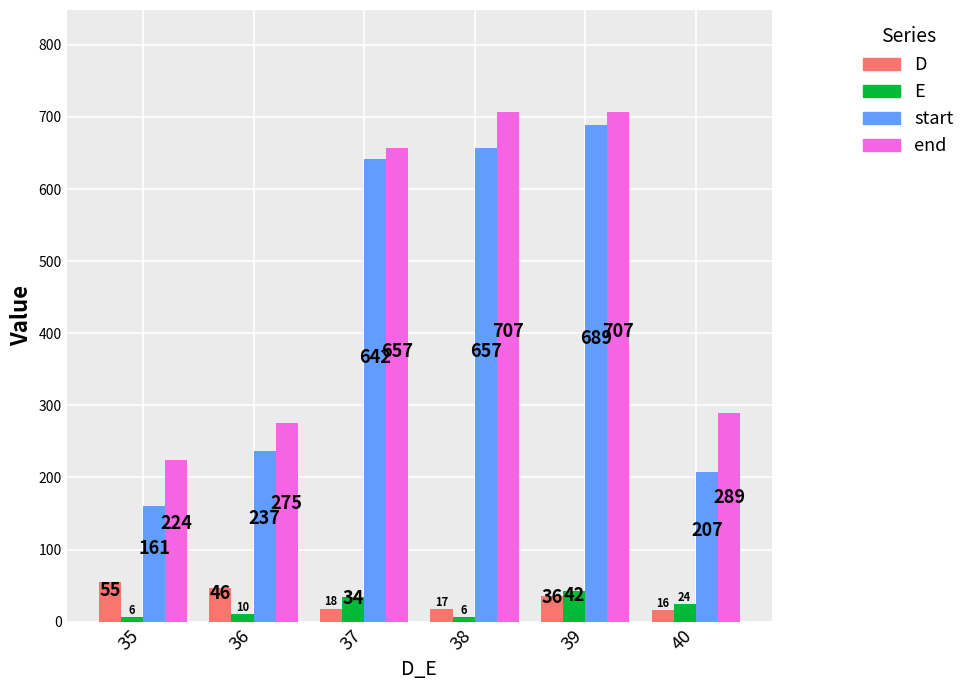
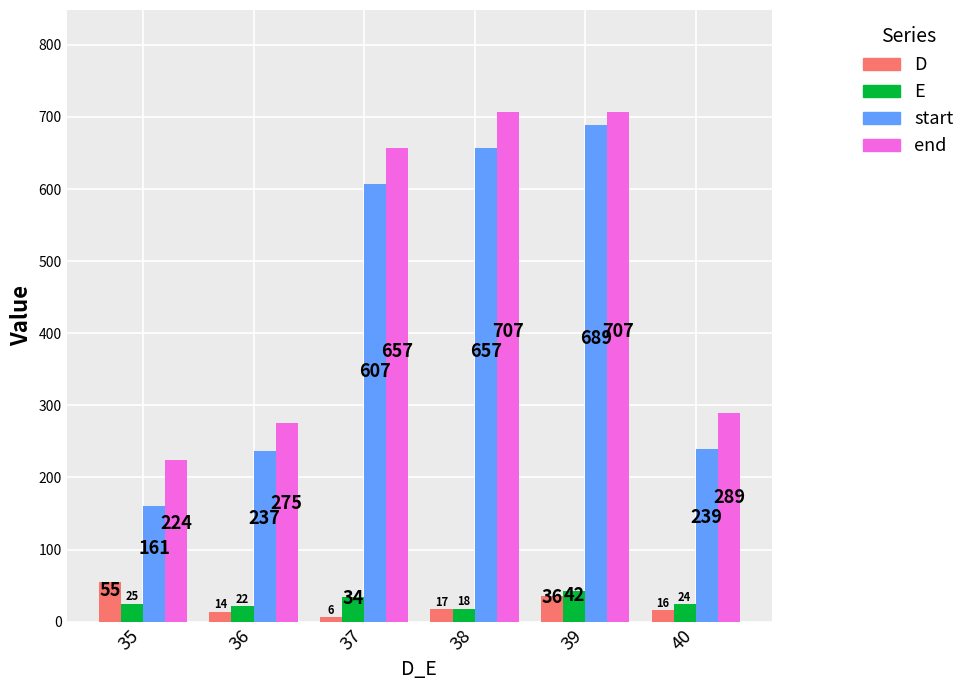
E, 35: 6 -> 25
D, 36: 46 -> 14
E, 36: 10 -> 22
D, 37: 18 -> 6
start, 37: 642 -> 607
E, 38: 6 -> 18
start, 40: 207 -> 239
